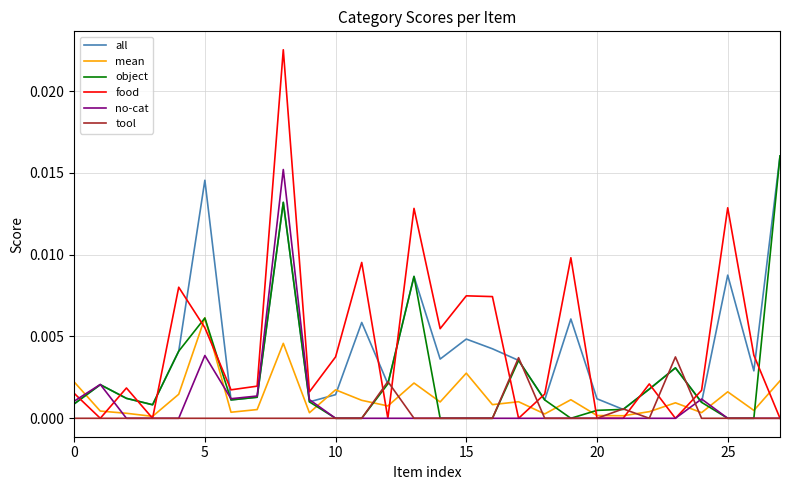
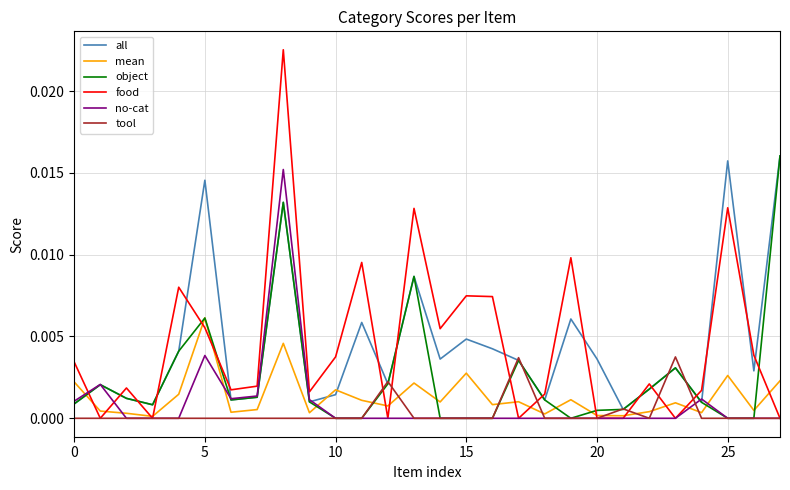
food, 0: 0.0015 -> 0.0034
all, 20: 0.0012 -> 0.0036
all, 25: 0.0088 -> 0.0157
mean, 25: 0.0016 -> 0.0026
